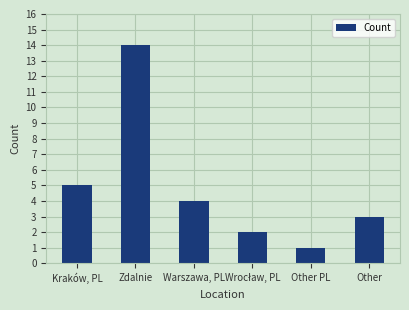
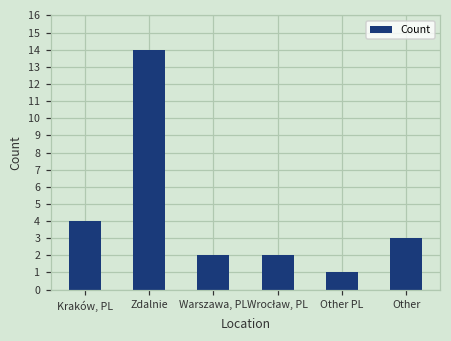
Kraków, PL: 5 -> 4
Warszawa, PL: 4 -> 2
